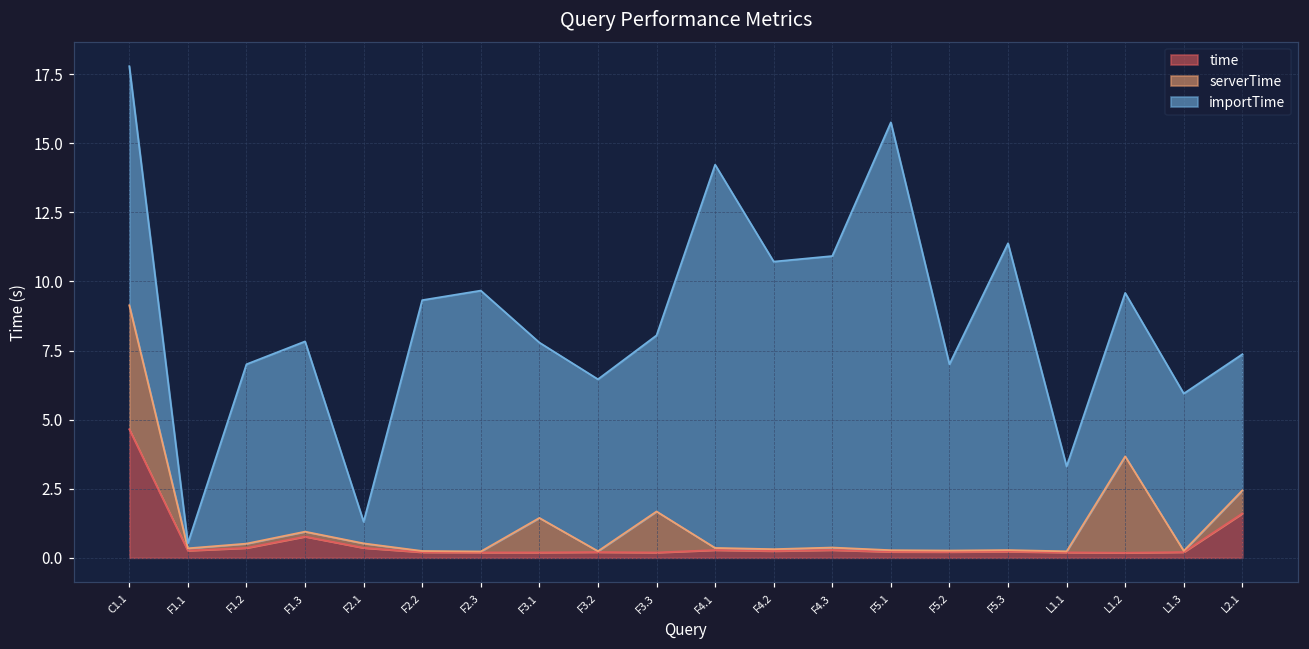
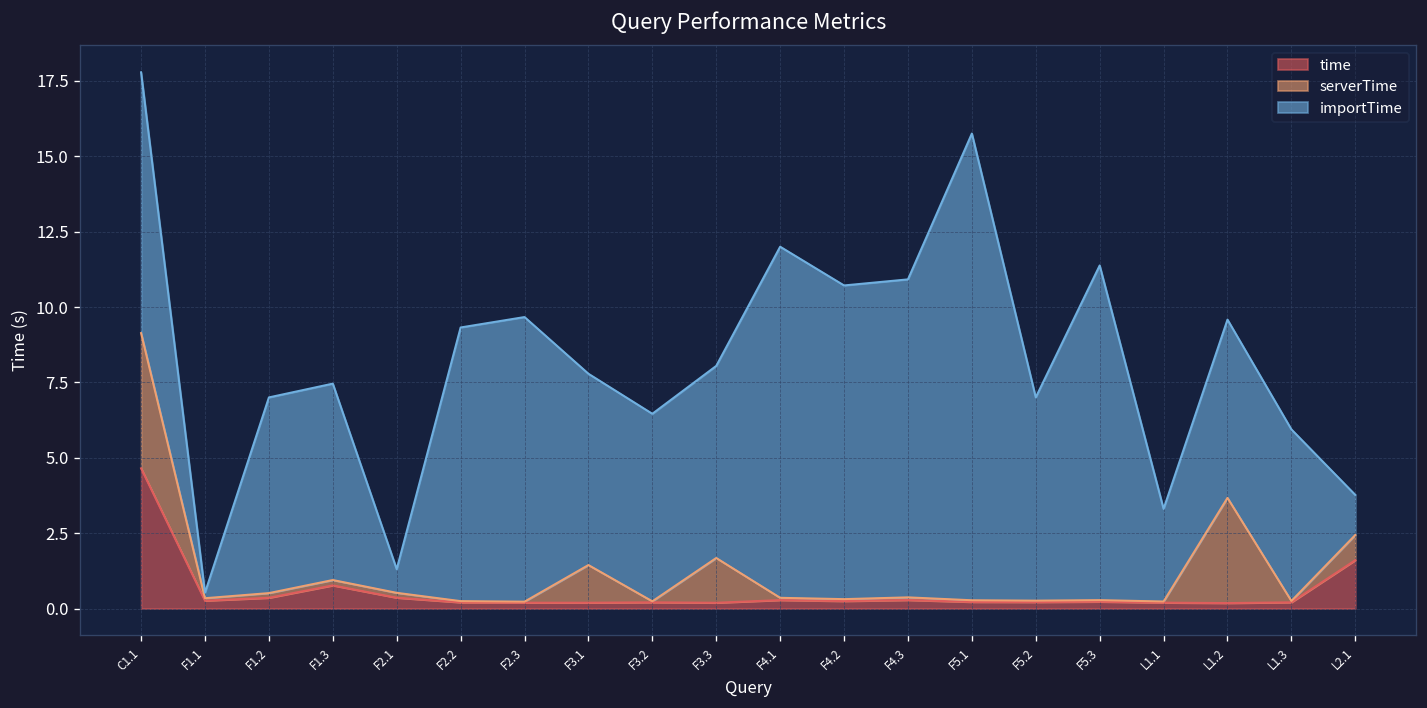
importTime, F1.3: 6.9 -> 6.5
importTime, F4.1: 13.9 -> 11.6
importTime, L2.1: 4.9 -> 1.3
